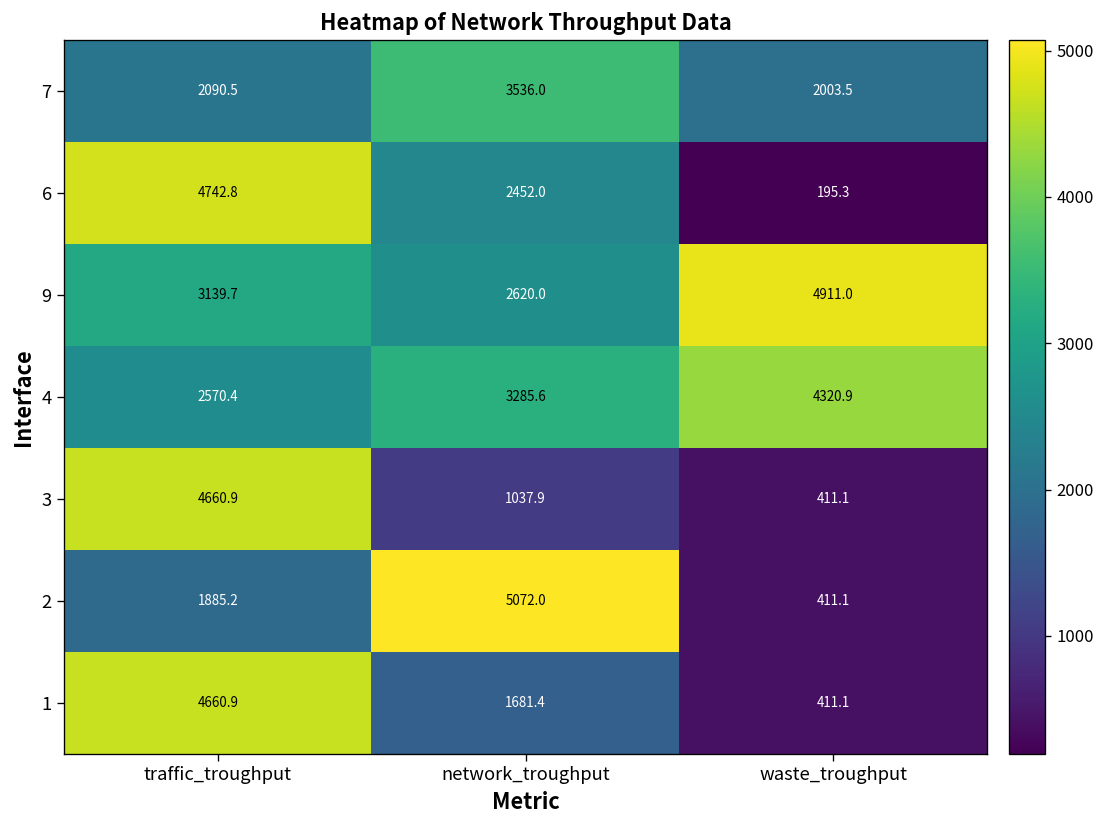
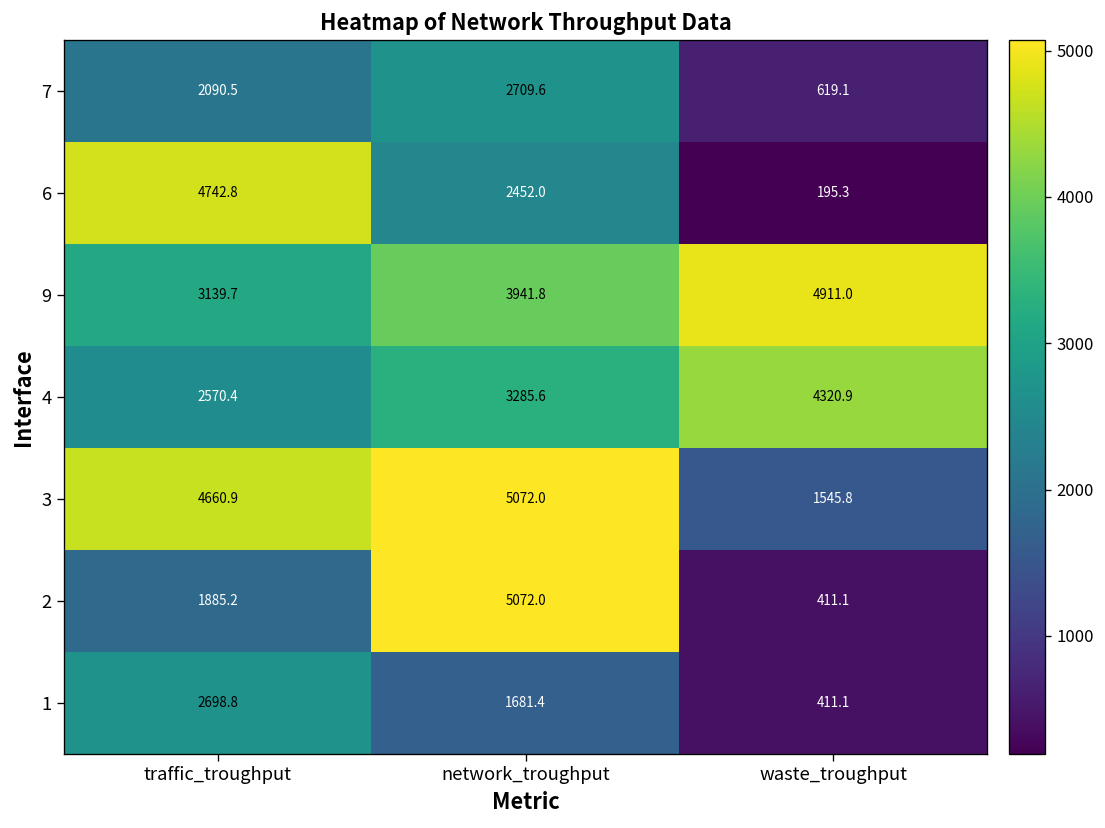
7, network_troughput: 3536.0 -> 2709.6
7, waste_troughput: 2003.5 -> 619.1
9, network_troughput: 2620.0 -> 3941.8
3, network_troughput: 1037.9 -> 5072.0
3, waste_troughput: 411.1 -> 1545.8
1, traffic_troughput: 4660.9 -> 2698.8
